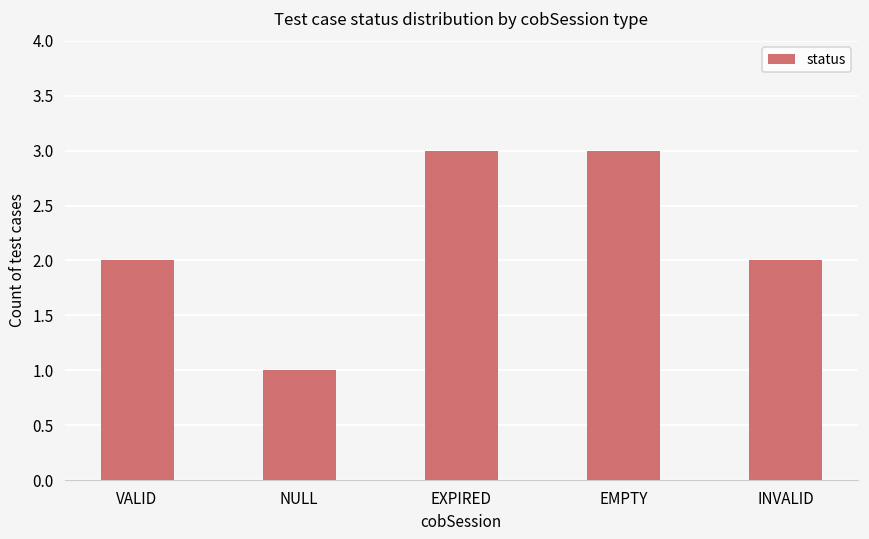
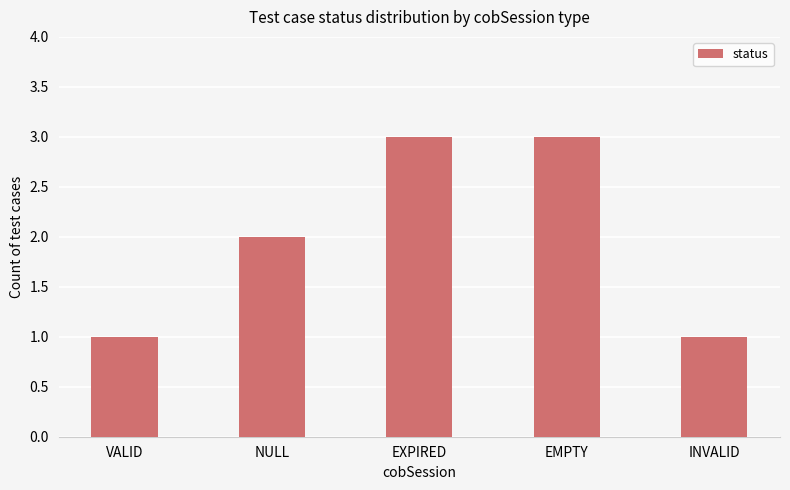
VALID: 2 -> 1
NULL: 1 -> 2
INVALID: 2 -> 1
